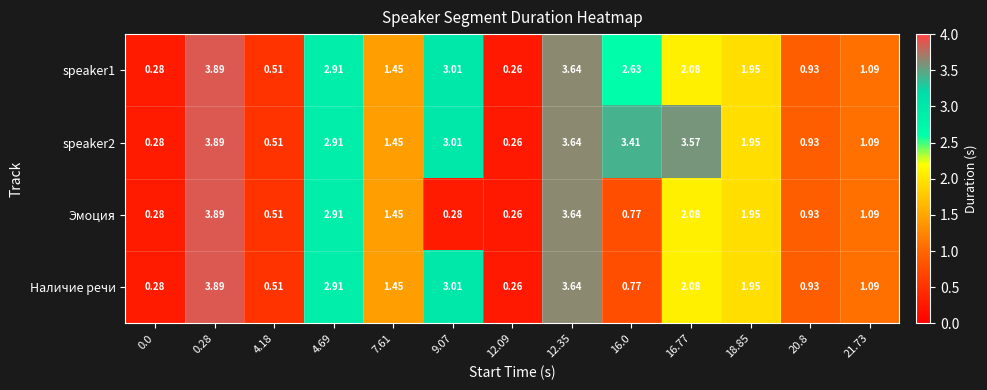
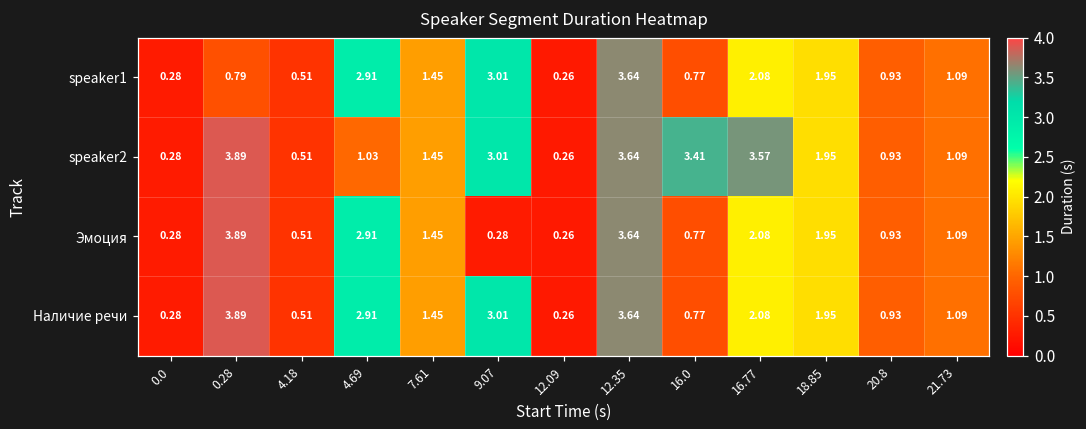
speaker1, 0.28: 3.89 -> 0.79
speaker1, 16.0: 2.63 -> 0.77
speaker2, 4.69: 2.91 -> 1.03
